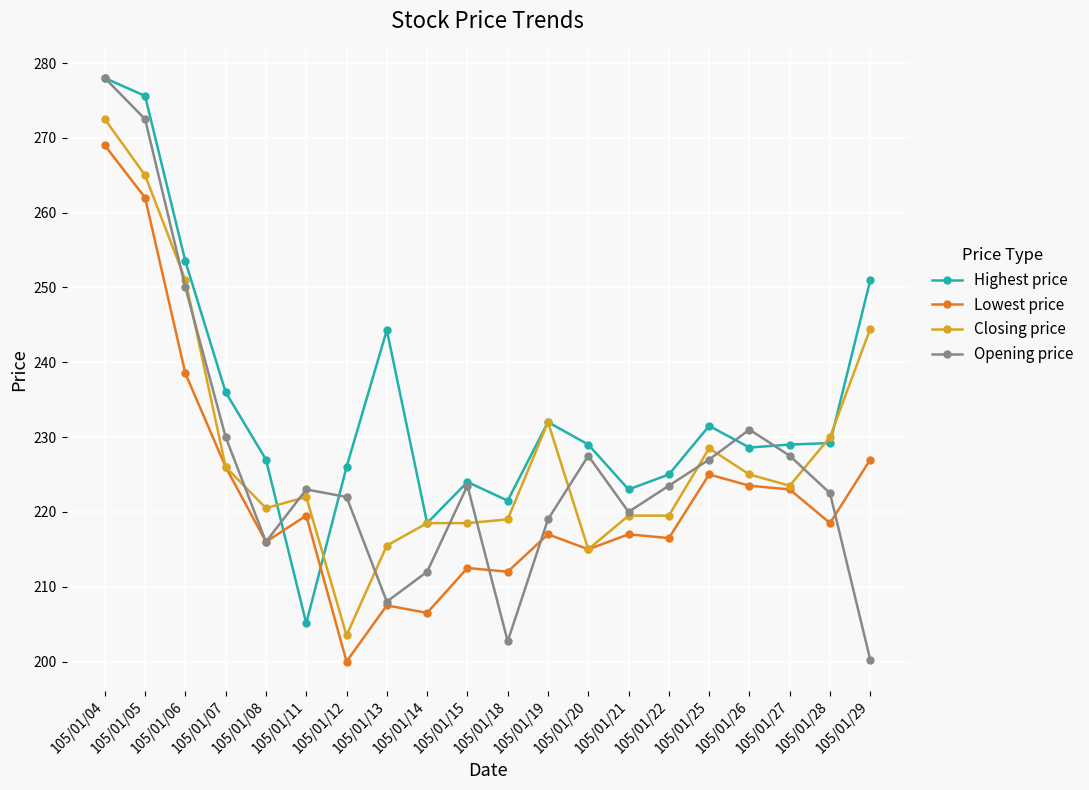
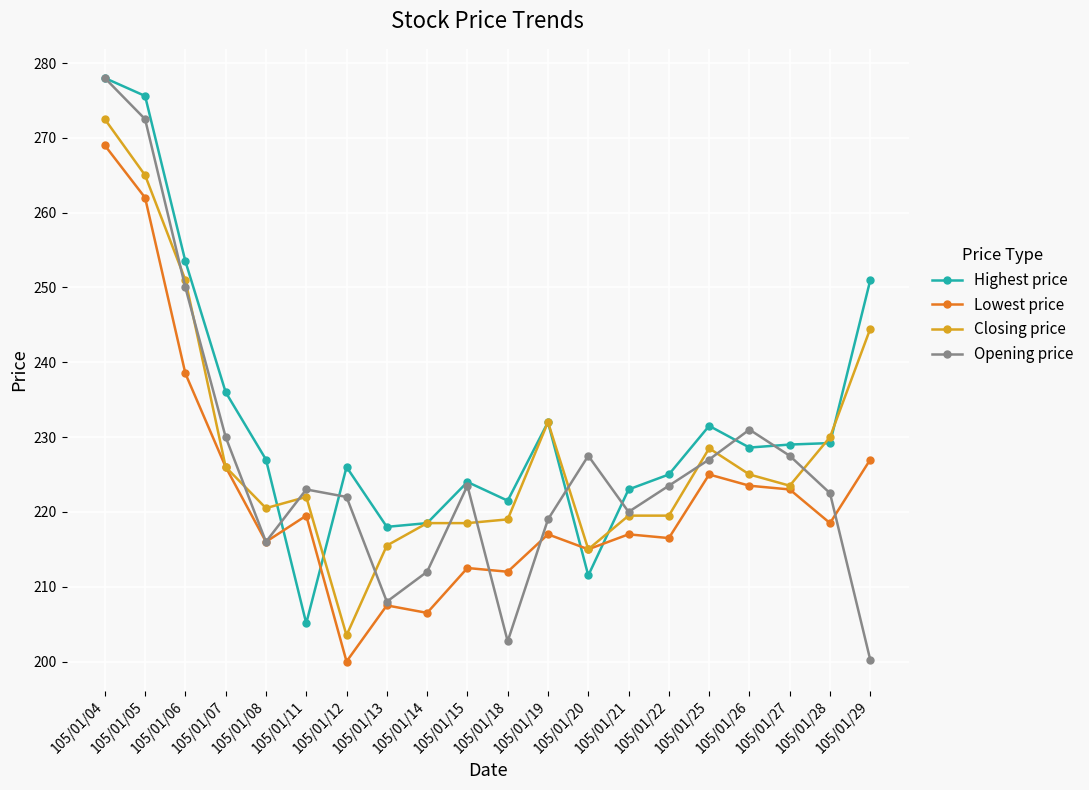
Highest price, 105/01/13: 244 -> 218
Highest price, 105/01/20: 229 -> 212
